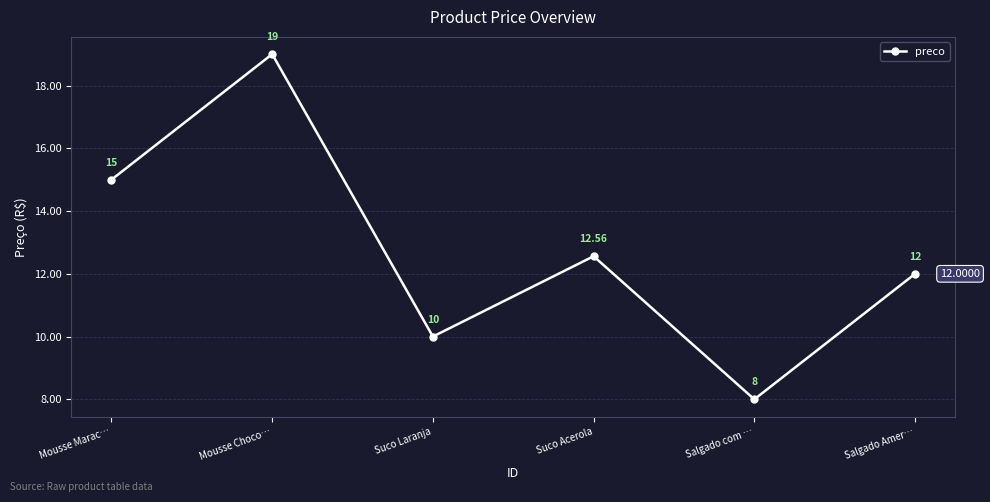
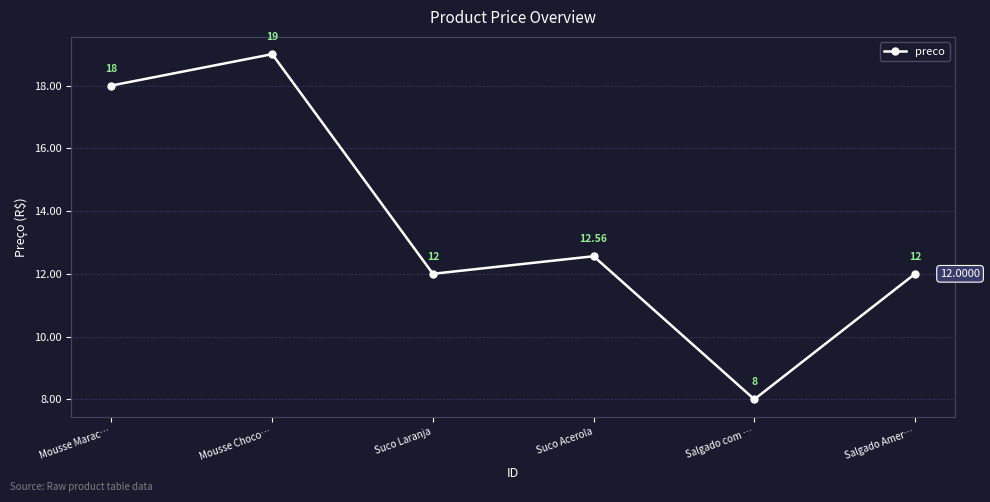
Mousse Marac…: 15 -> 18
Suco Laranja: 10 -> 12
